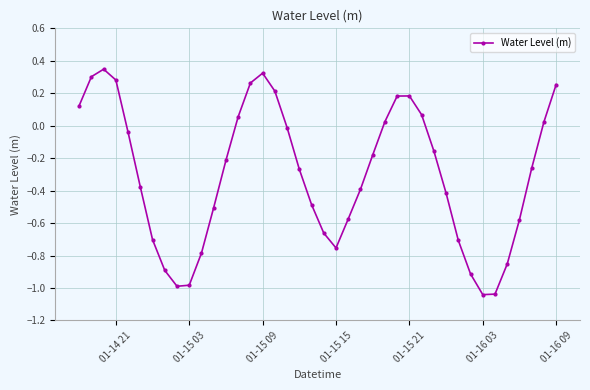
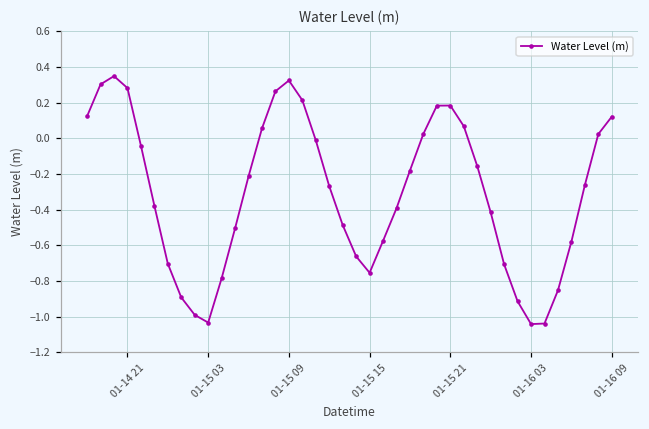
01-15 03: -0.98 -> -1.03
01-16 09: 0.25 -> 0.12
